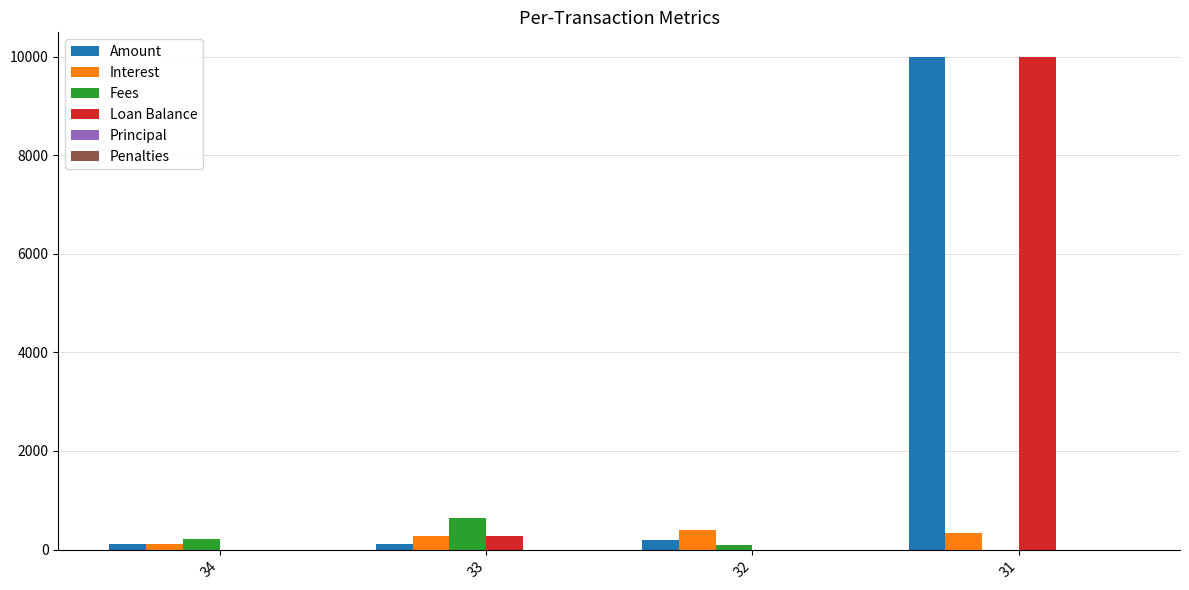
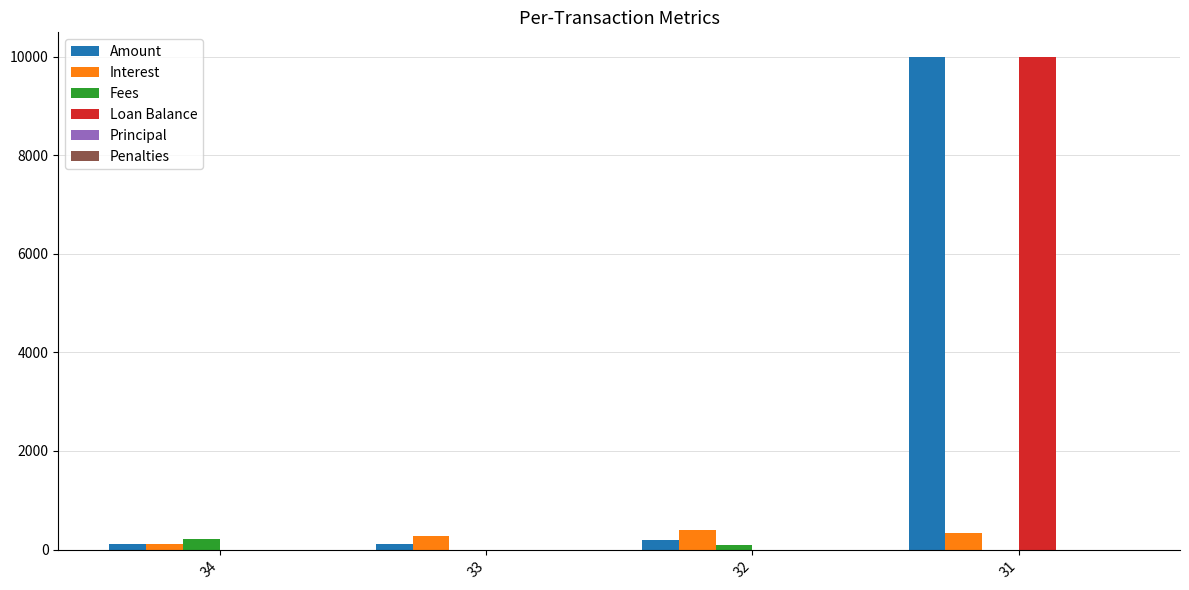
Fees, 33: 600 -> 0
Loan Balance, 33: 300 -> 0
